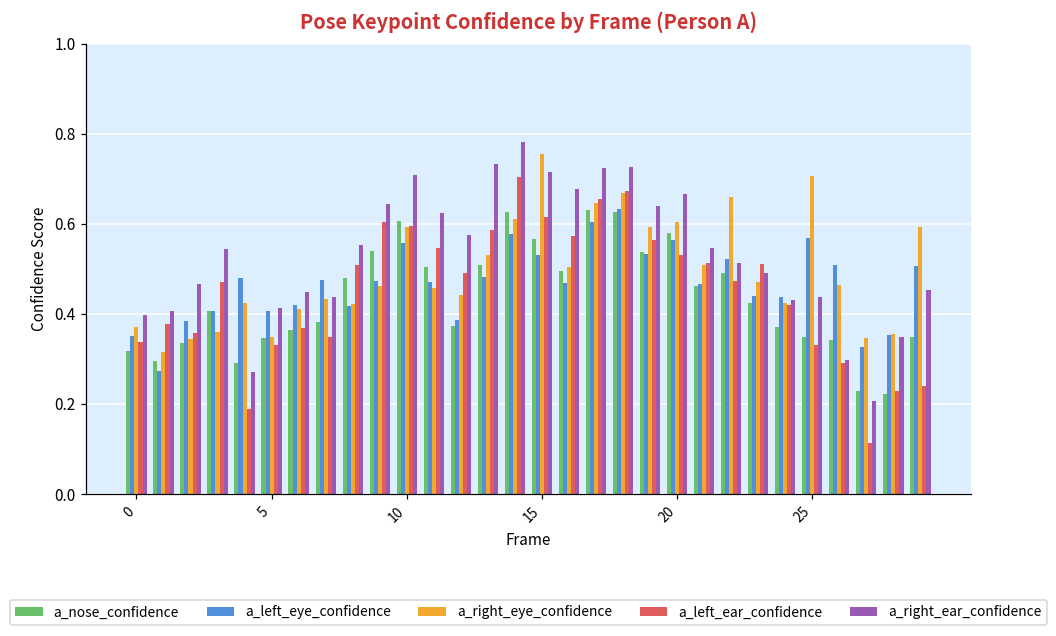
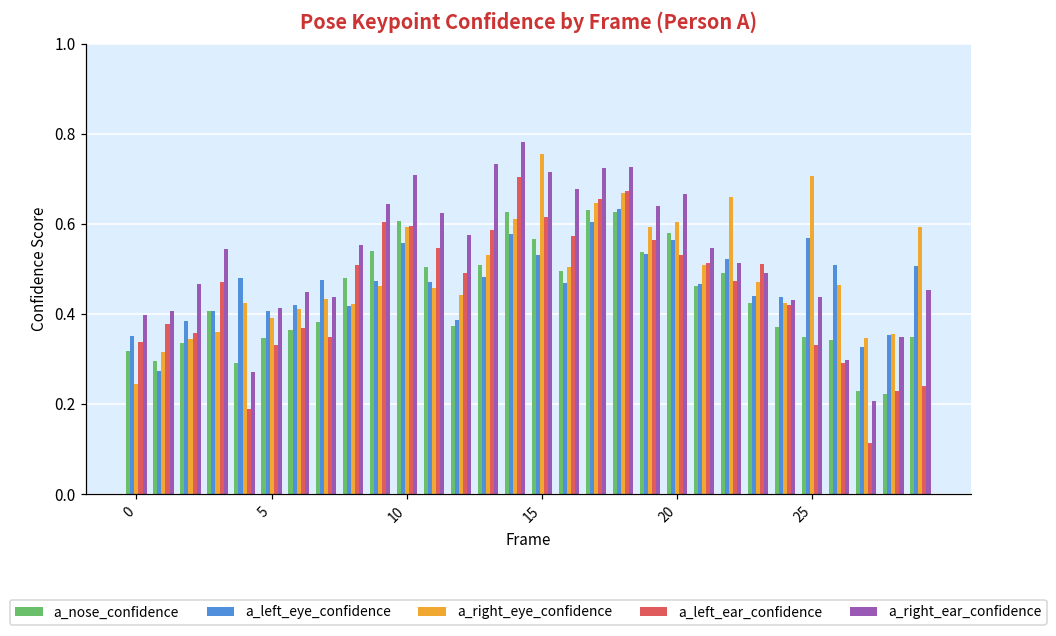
a_right_eye_confidence, 0: 0.37 -> 0.24
a_right_eye_confidence, 5: 0.35 -> 0.39
